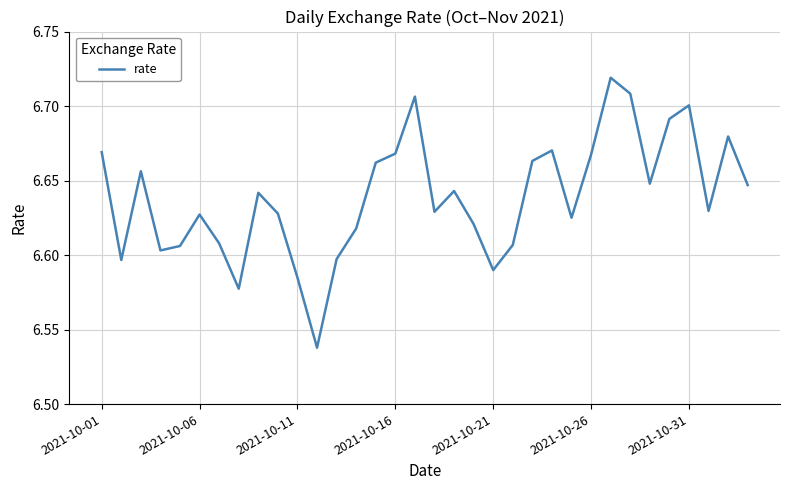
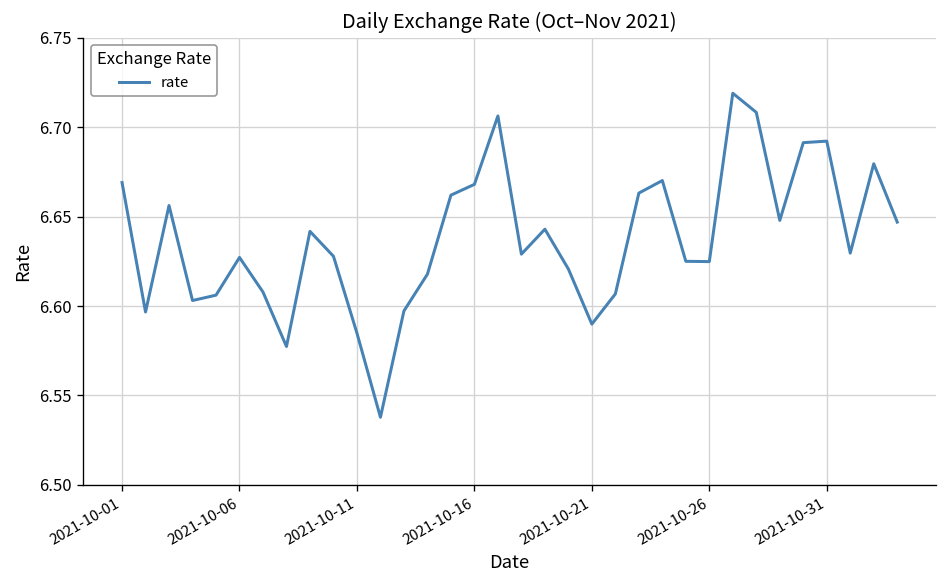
2021-10-26: 6.667 -> 6.625
2021-10-31: 6.700 -> 6.692
